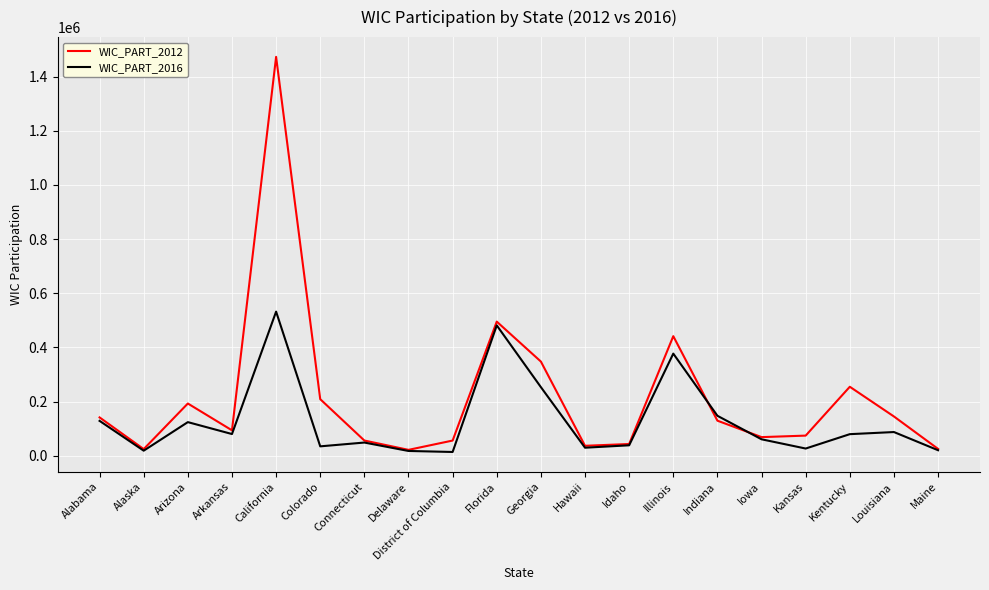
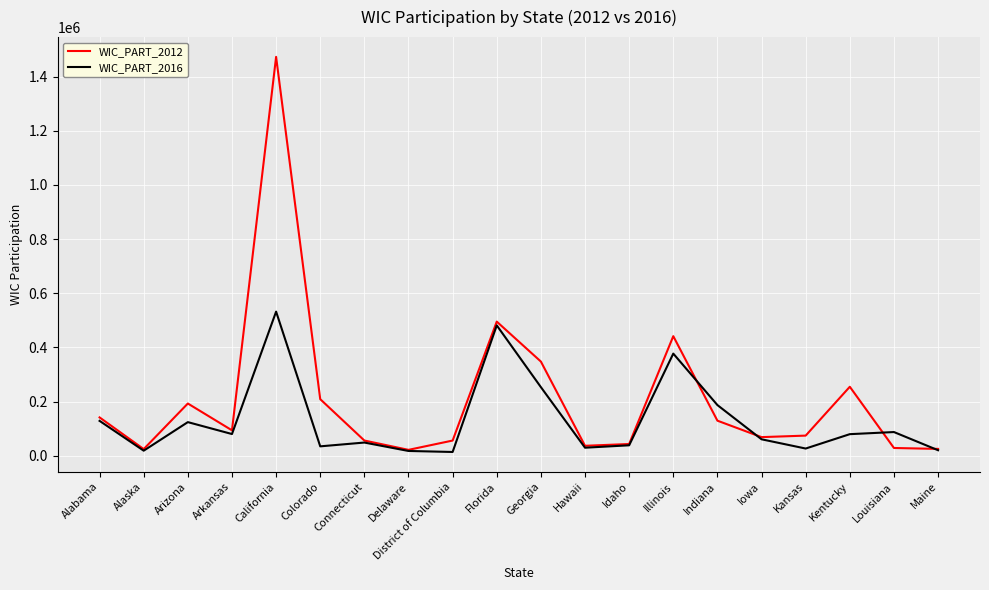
WIC_PART_2016, Indiana: 150000 -> 190000
WIC_PART_2012, Louisiana: 150000 -> 30000
